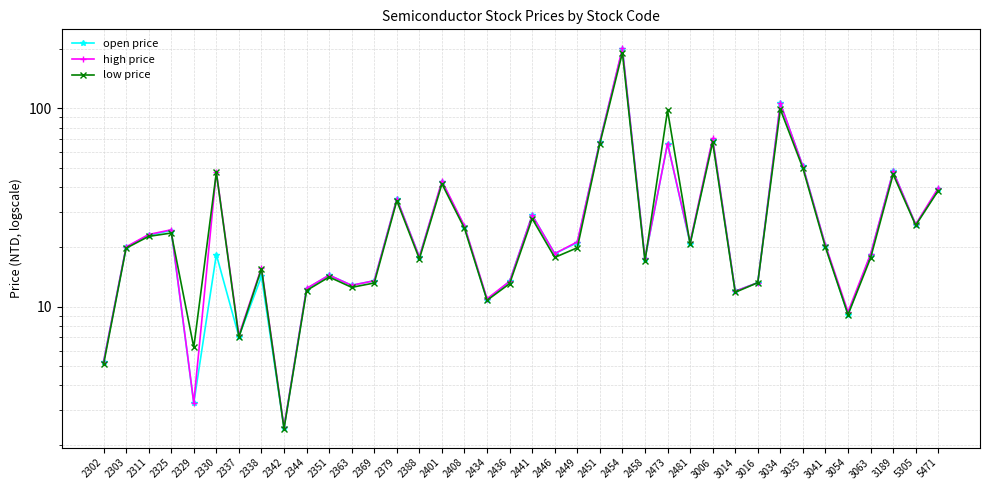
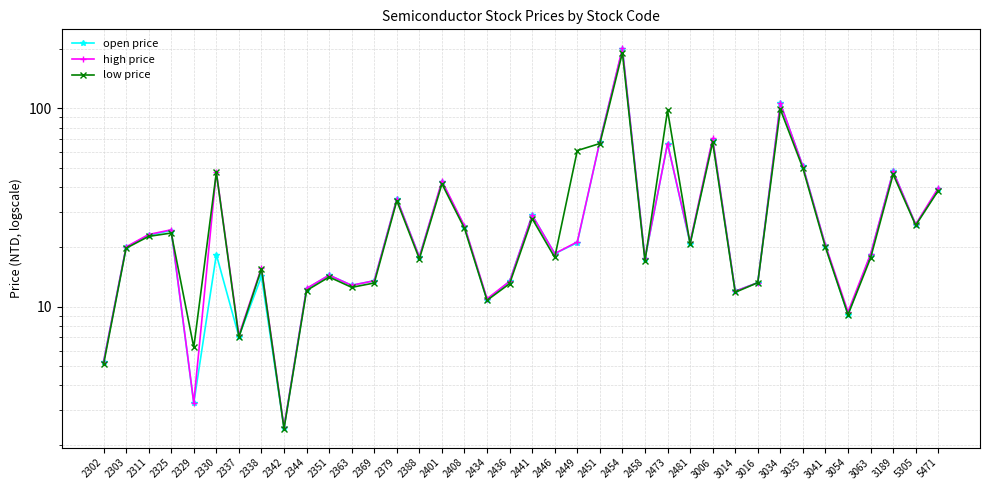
low price, 2449: 20 -> 61
